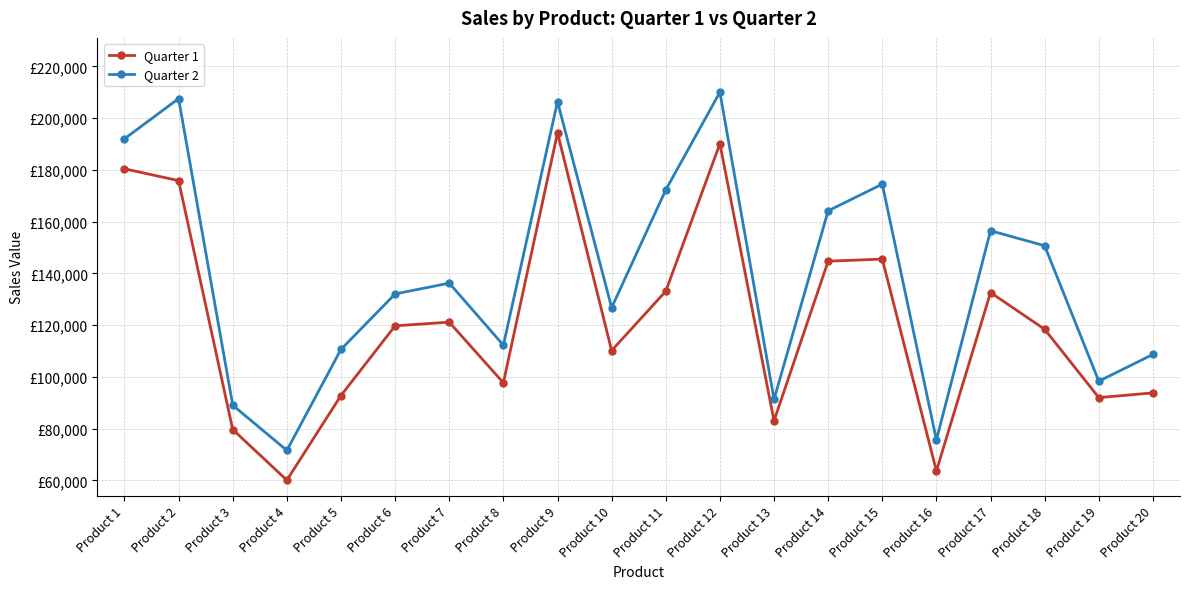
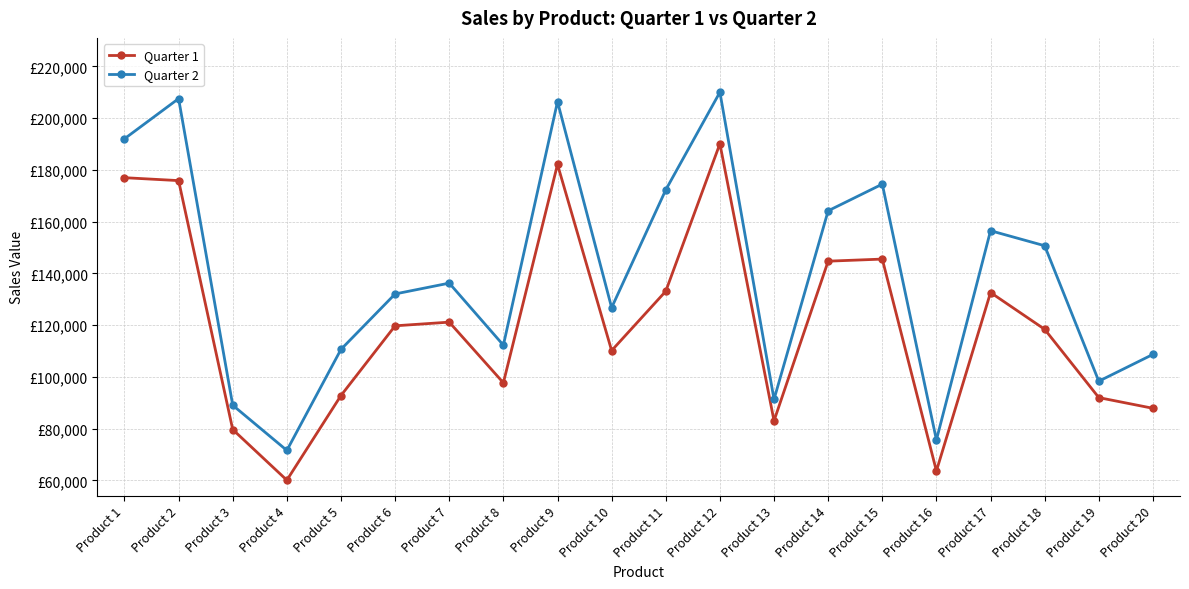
Quarter 1, Product 1: £180,000 -> £177,000
Quarter 1, Product 9: £194,000 -> £182,000
Quarter 1, Product 20: £94,000 -> £88,000
